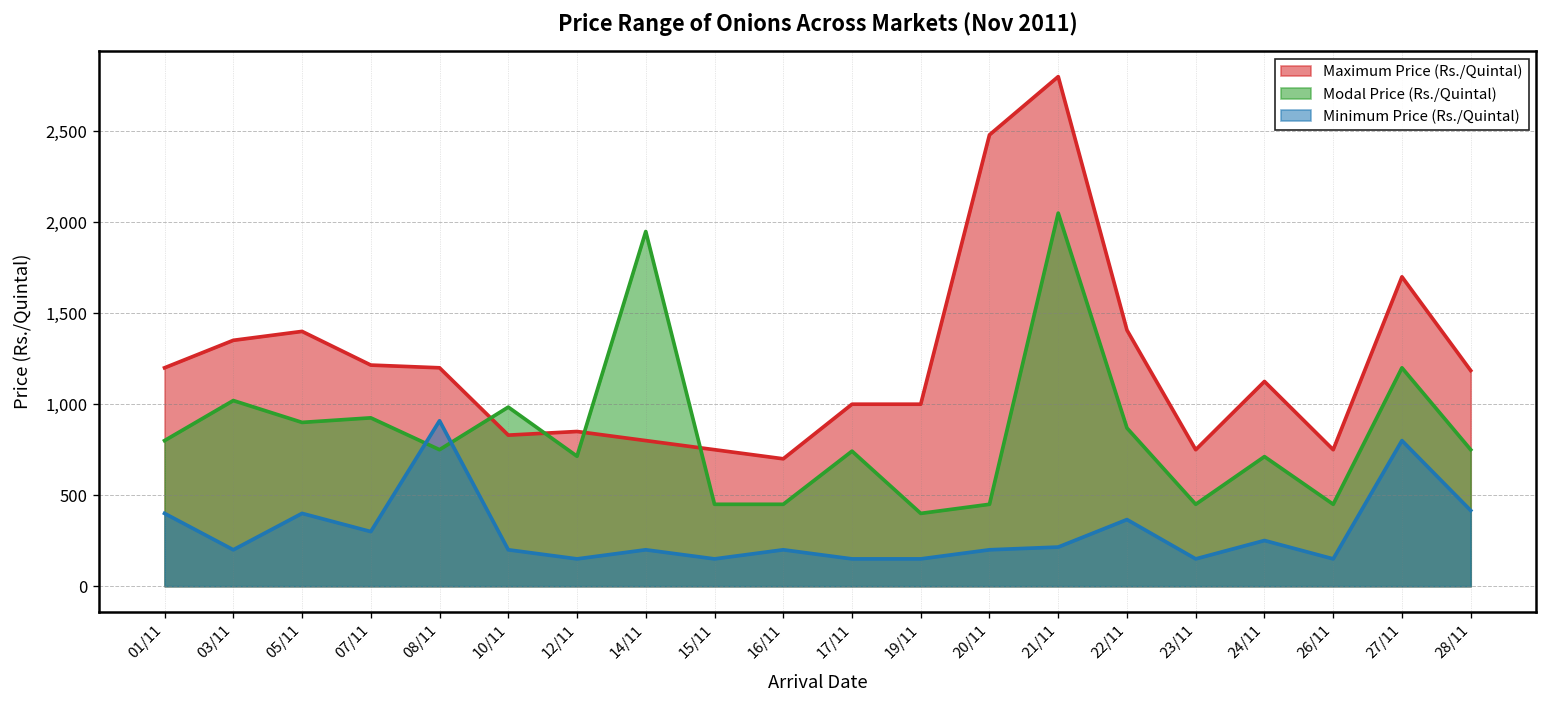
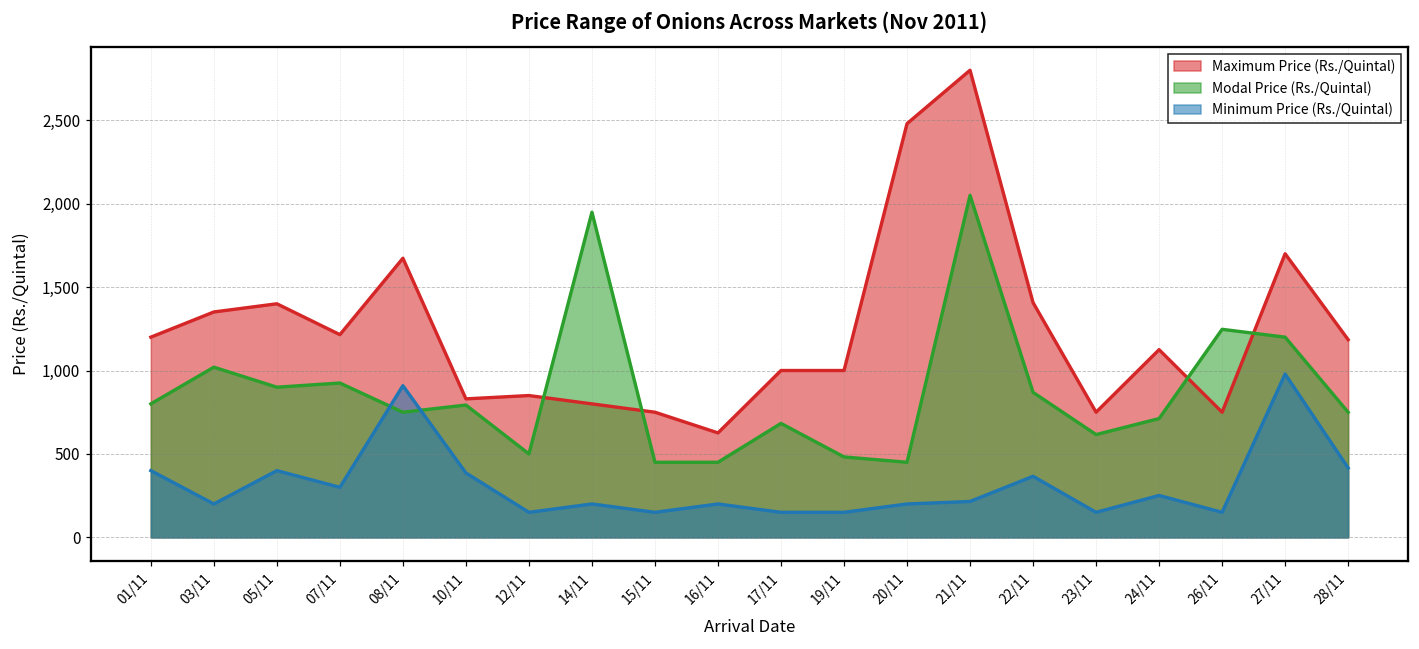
Maximum Price (Rs./Quintal), 08/11: 1,200 -> 1,670
Modal Price (Rs./Quintal), 10/11: 980 -> 790
Minimum Price (Rs./Quintal), 10/11: 200 -> 390
Modal Price (Rs./Quintal), 12/11: 710 -> 500
Maximum Price (Rs./Quintal), 16/11: 700 -> 630
Modal Price (Rs./Quintal), 17/11: 740 -> 680
Modal Price (Rs./Quintal), 19/11: 400 -> 480
Modal Price (Rs./Quintal), 23/11: 450 -> 620
Modal Price (Rs./Quintal), 26/11: 450 -> 1,250
Minimum Price (Rs./Quintal), 27/11: 800 -> 980
